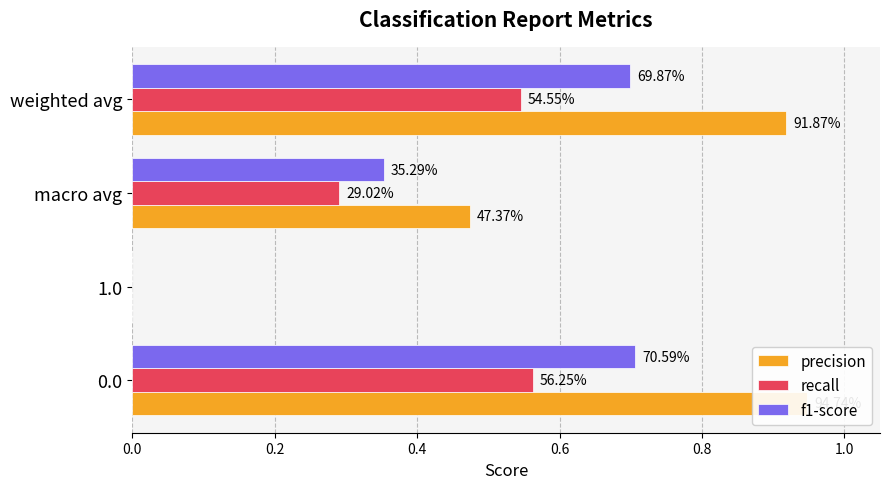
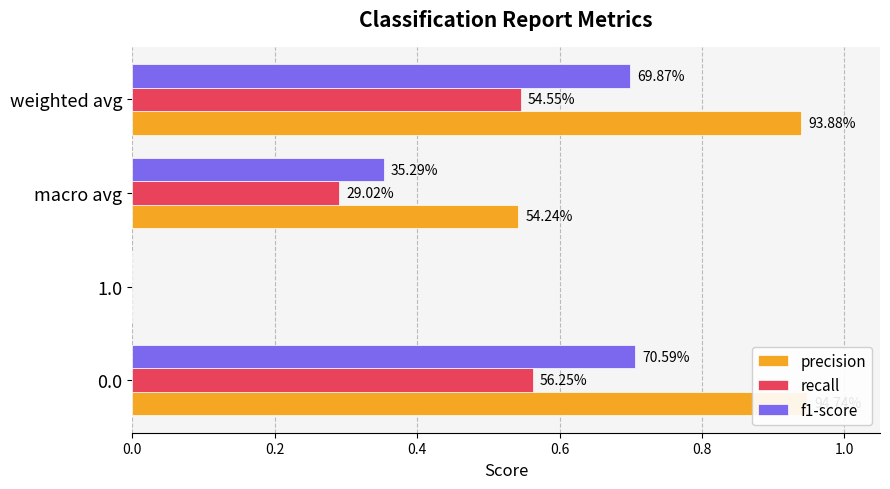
precision, weighted avg: 91.87% -> 93.88%
precision, macro avg: 47.37% -> 54.24%
